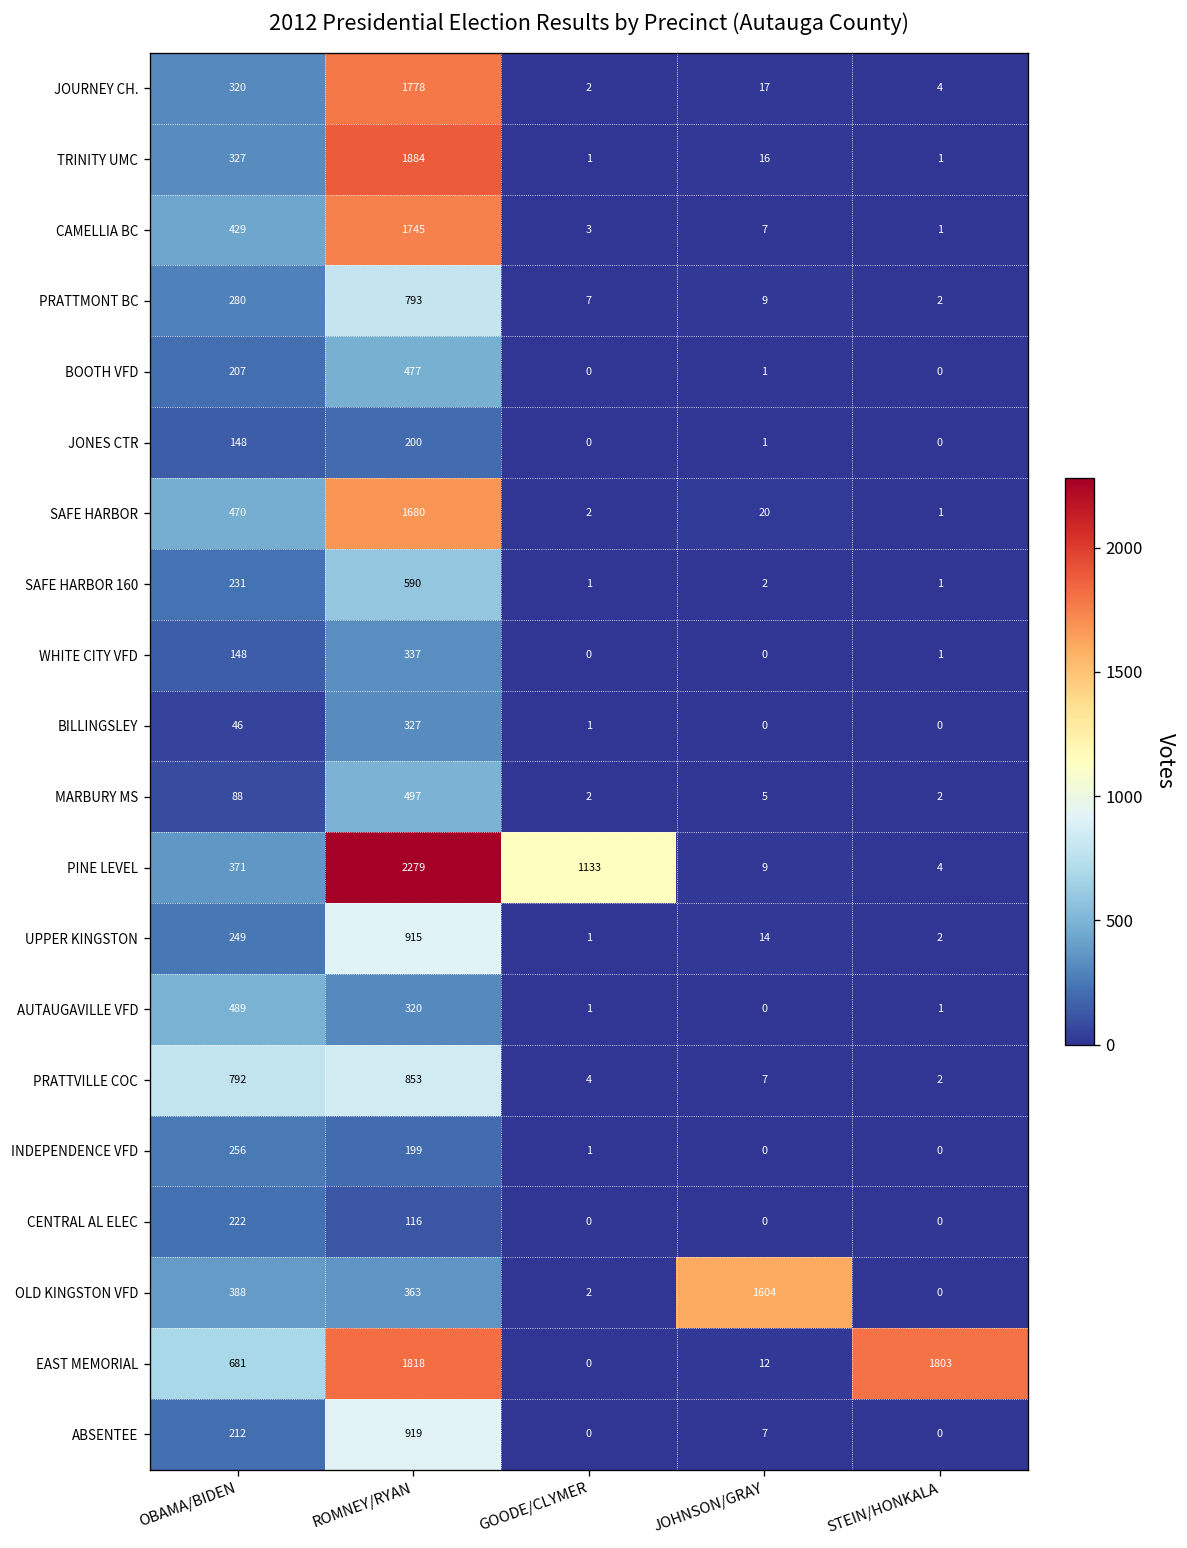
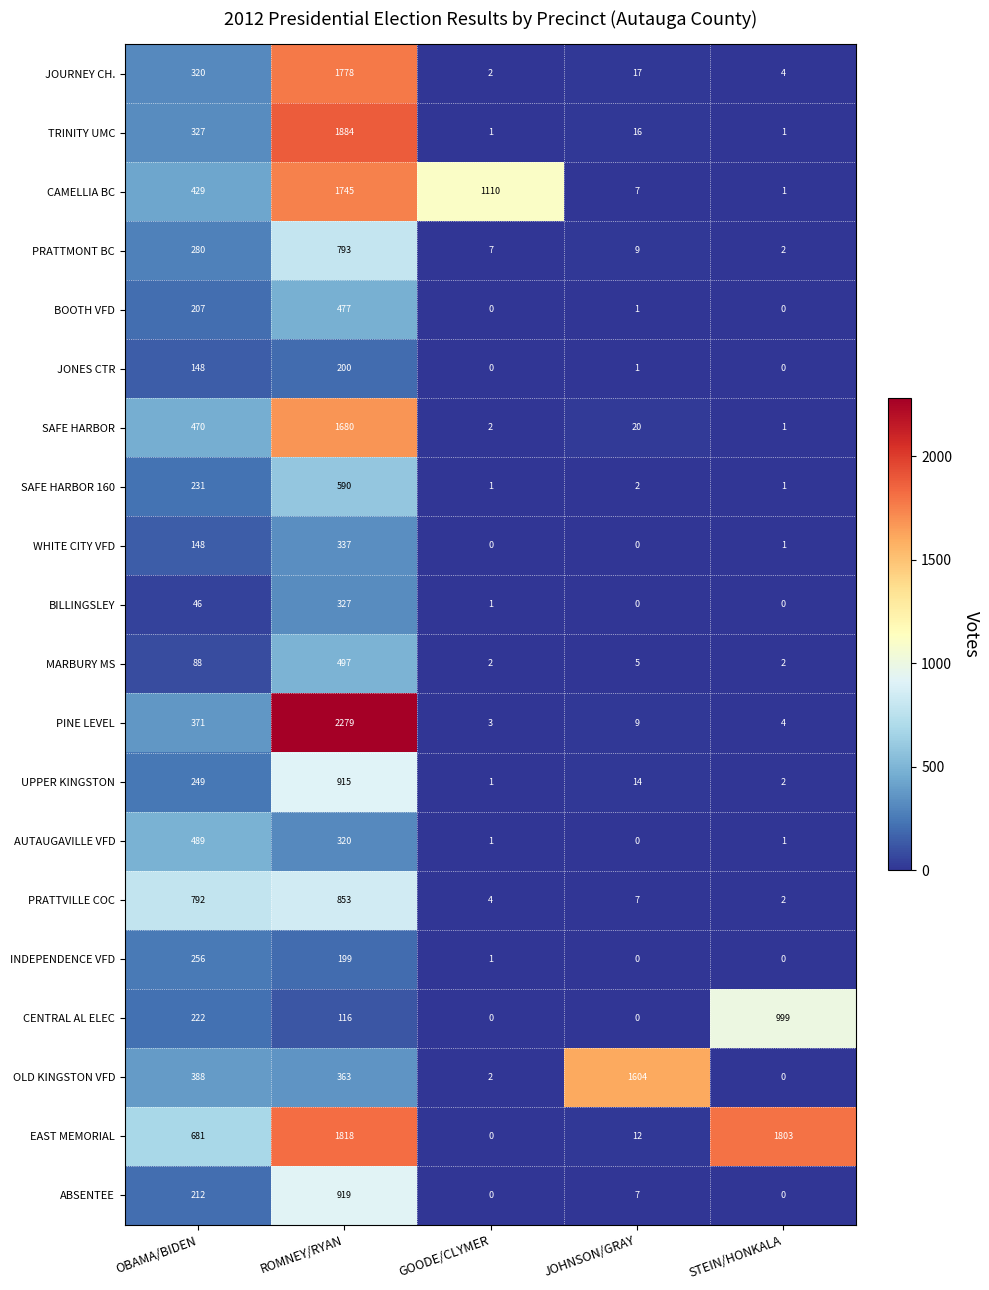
CAMELLIA BC, GOODE/CLYMER: 3 -> 1110
PINE LEVEL, GOODE/CLYMER: 1133 -> 3
CENTRAL AL ELEC, STEIN/HONKALA: 0 -> 999
